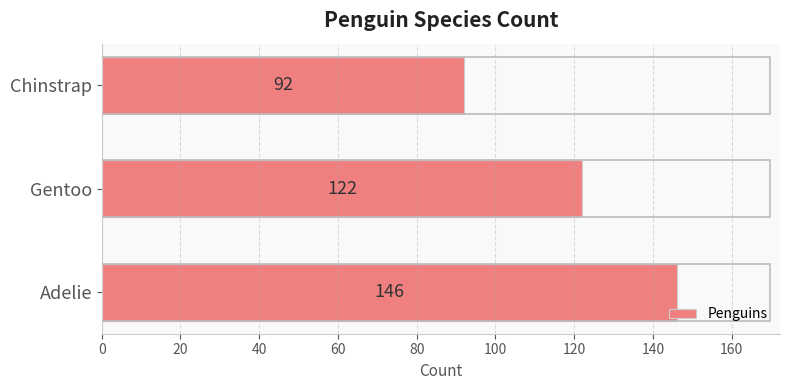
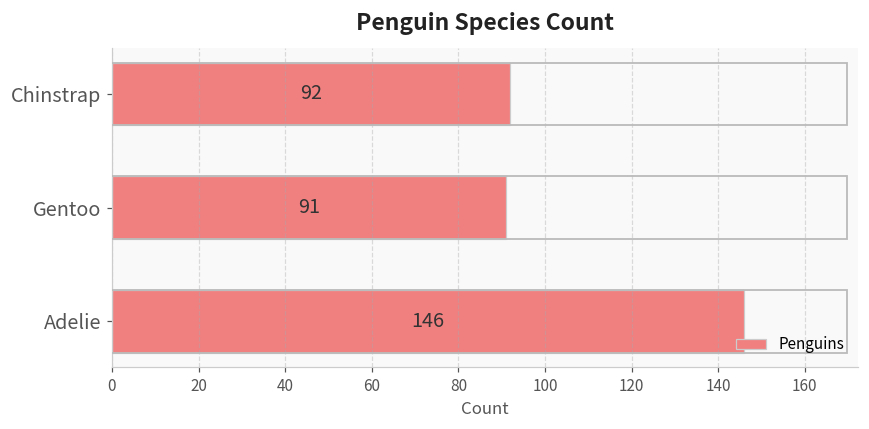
Gentoo: 122 -> 91
